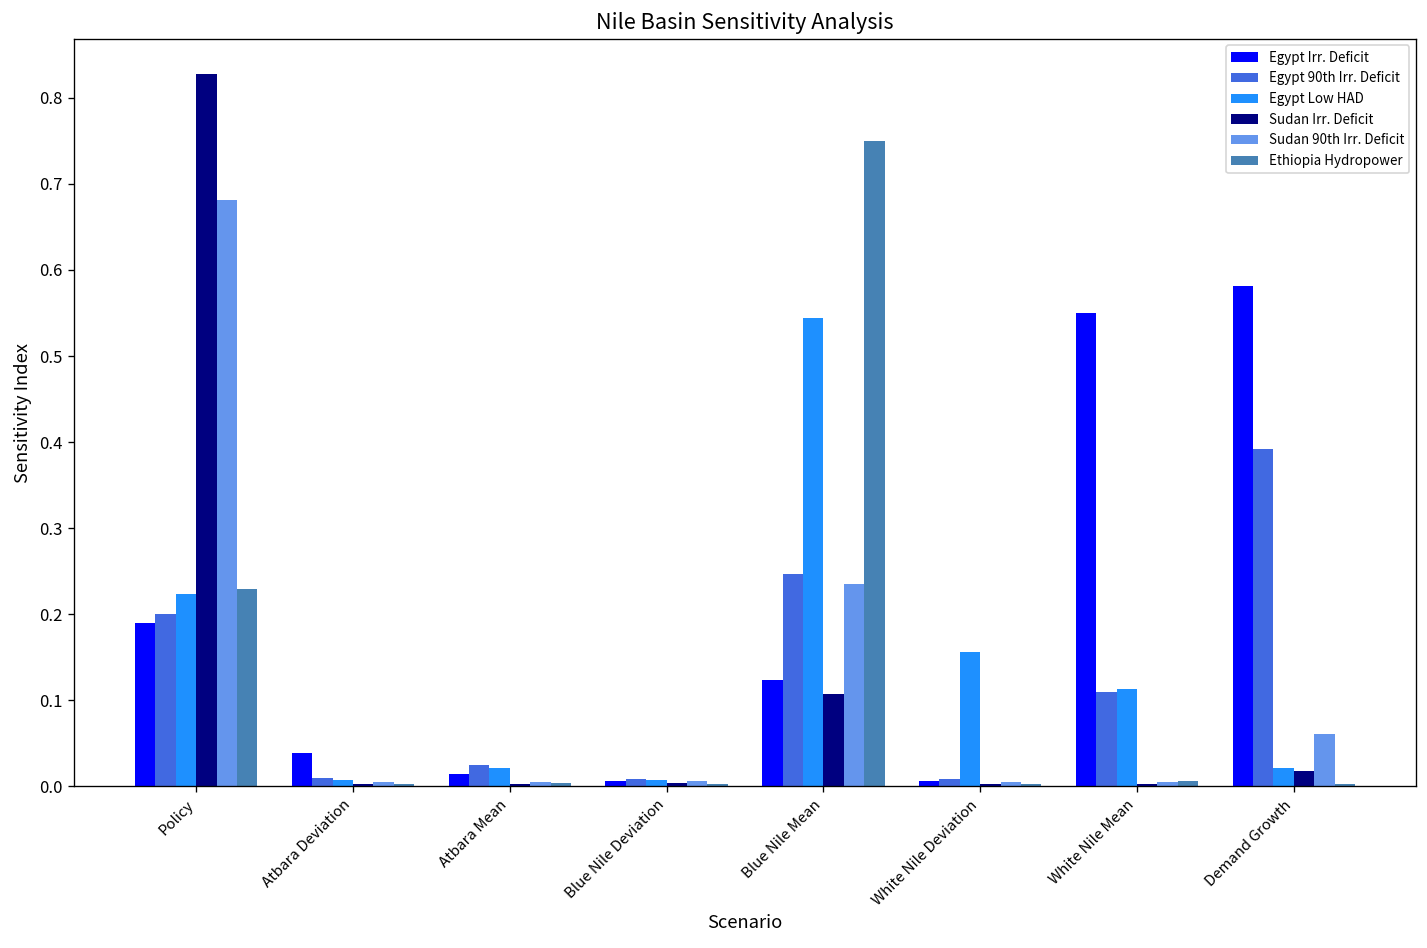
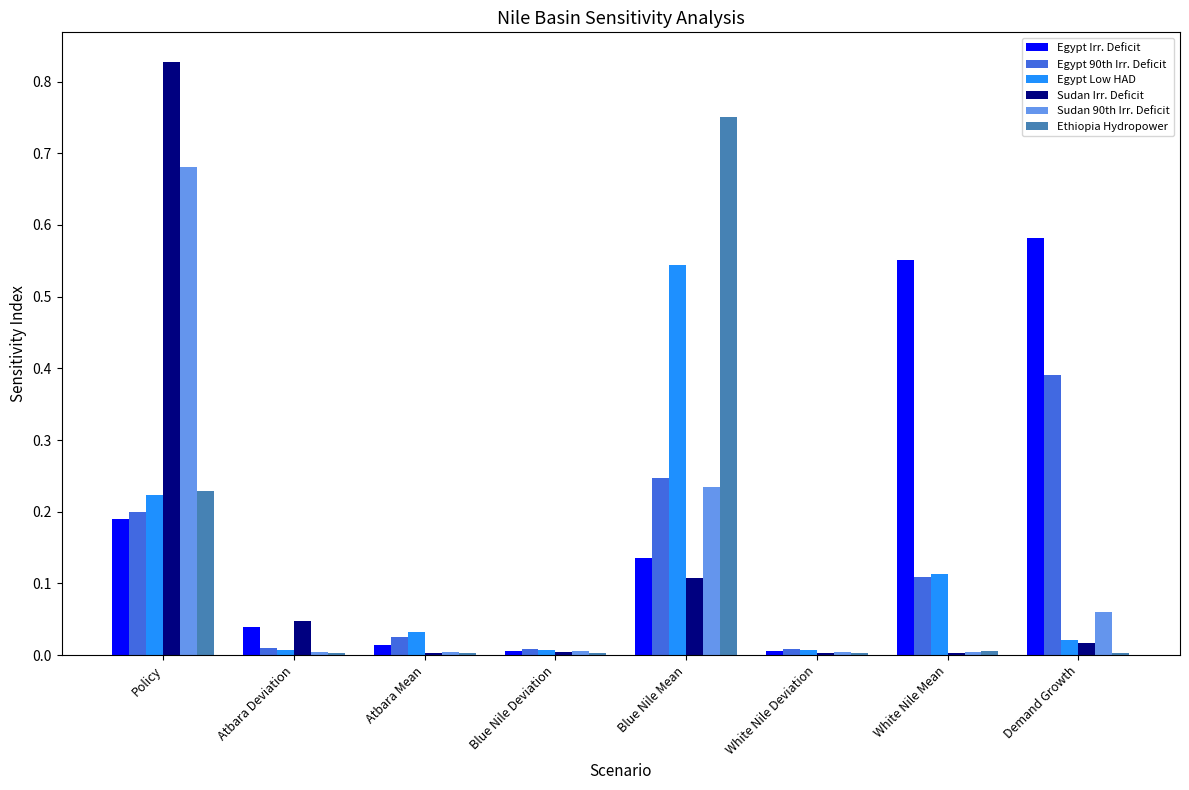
Sudan Irr. Deficit, Atbara Deviation: 0.00 -> 0.05
Egypt Low HAD, Atbara Mean: 0.02 -> 0.03
Egypt Irr. Deficit, Blue Nile Mean: 0.12 -> 0.13
Egypt Low HAD, White Nile Deviation: 0.16 -> 0.01
